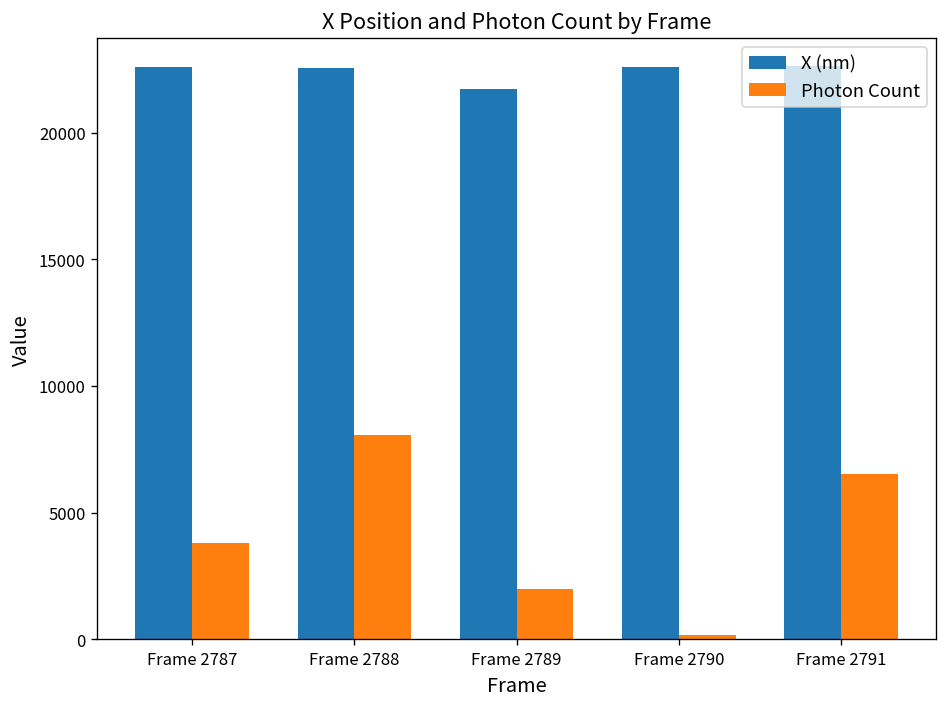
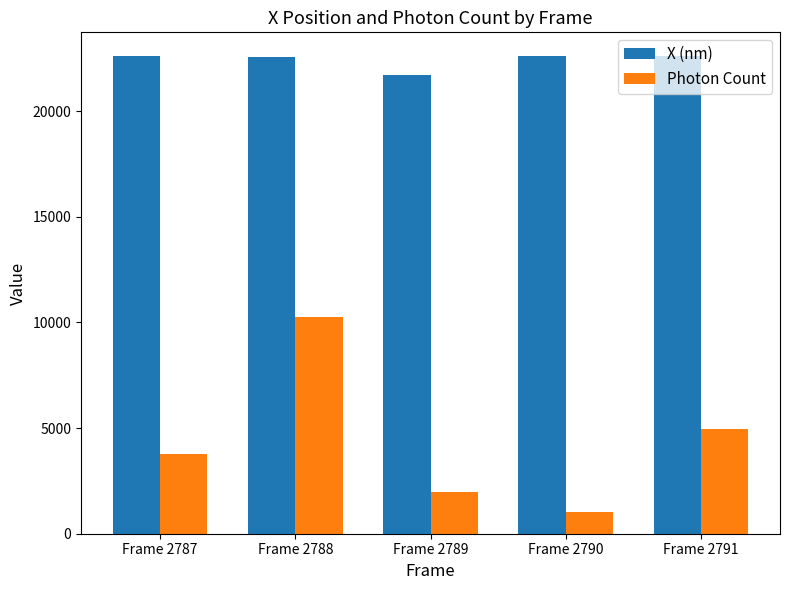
Photon Count, Frame 2788: 8100 -> 10300
Photon Count, Frame 2790: 200 -> 1000
Photon Count, Frame 2791: 6500 -> 5000
